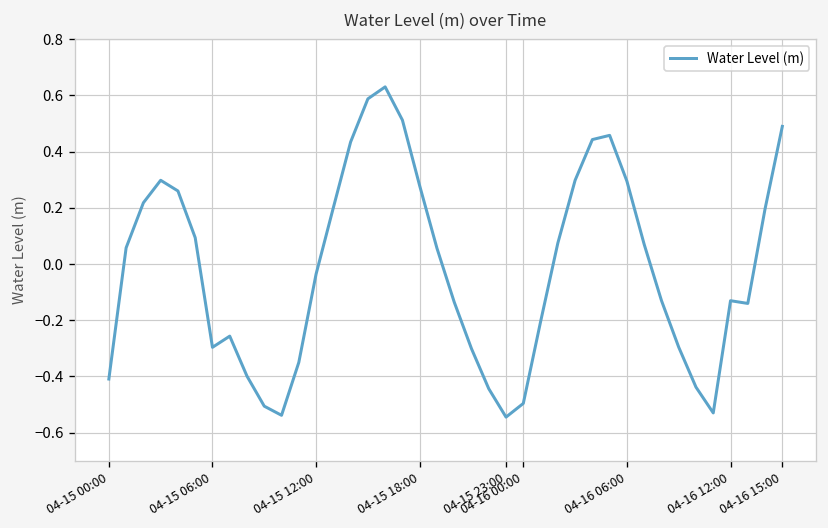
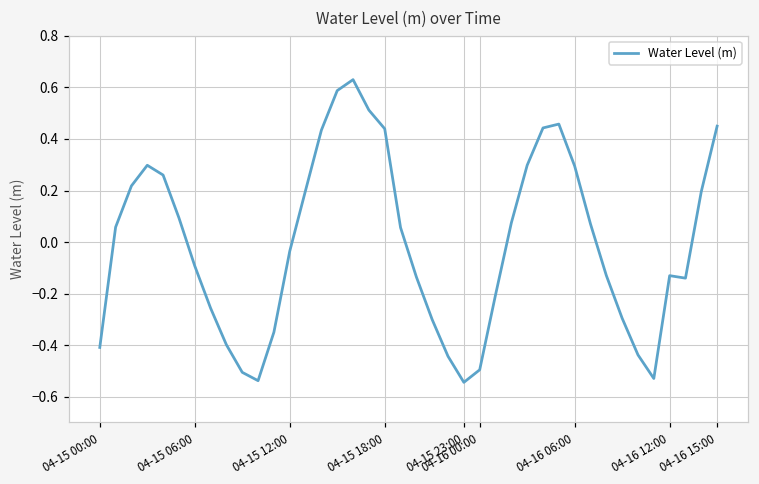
04-15 06:00: -0.30 -> -0.09
04-15 18:00: 0.28 -> 0.44
04-16 15:00: 0.49 -> 0.45
